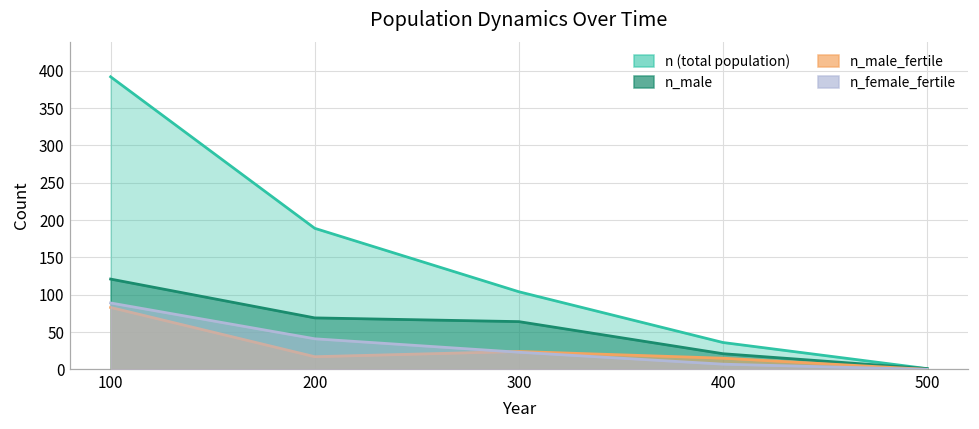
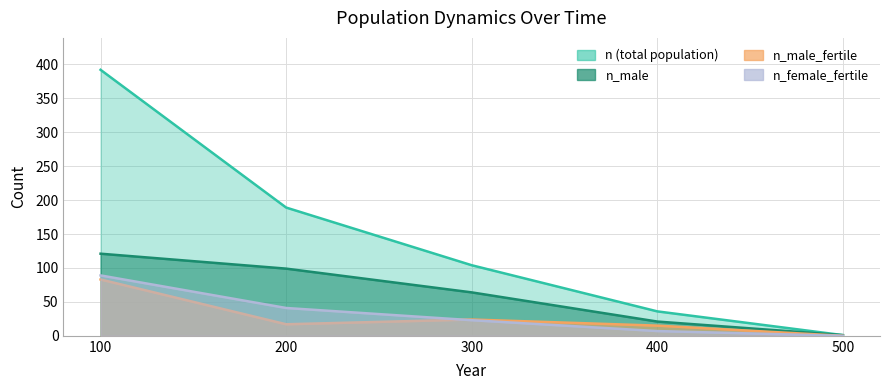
n_male, 200: 70 -> 100
